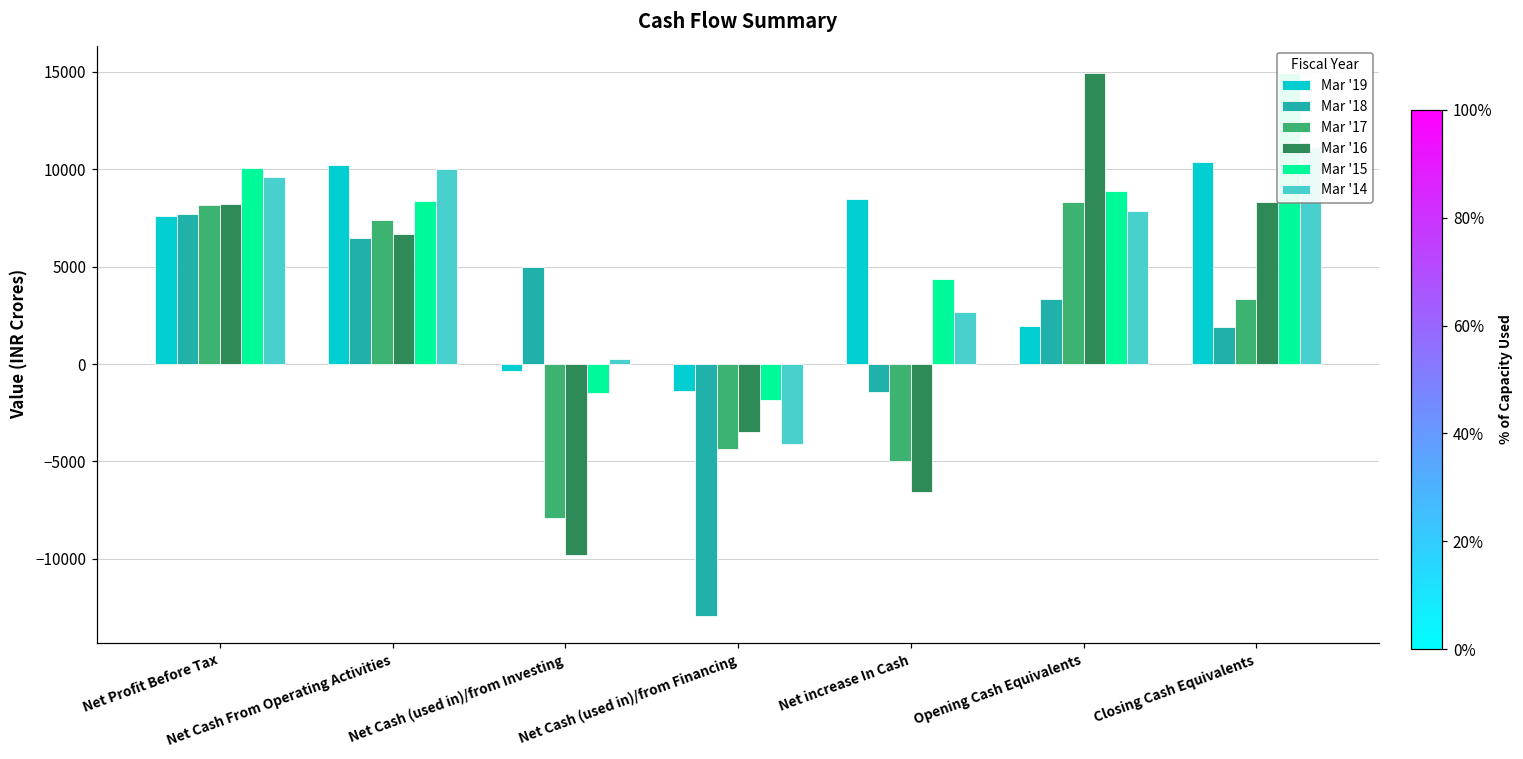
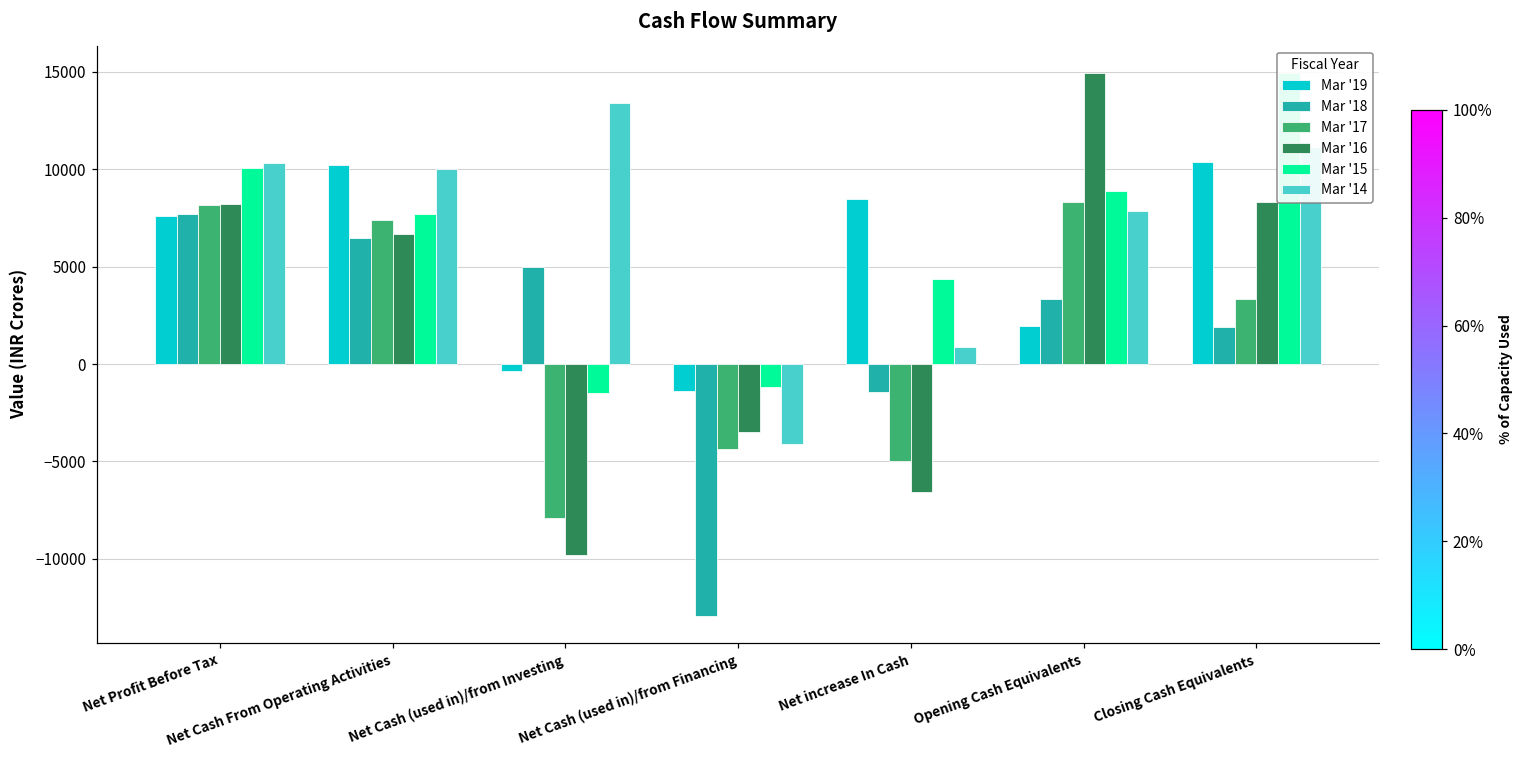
Mar '14, Net Profit Before Tax: 9600 -> 10300
Mar '15, Net Cash From Operating Activities: 8400 -> 7700
Mar '14, Net Cash (used in)/from Investing: 200 -> 13400
Mar '15, Net Cash (used in)/from Financing: -1800 -> -1200
Mar '14, Net increase In Cash: 2700 -> 900
